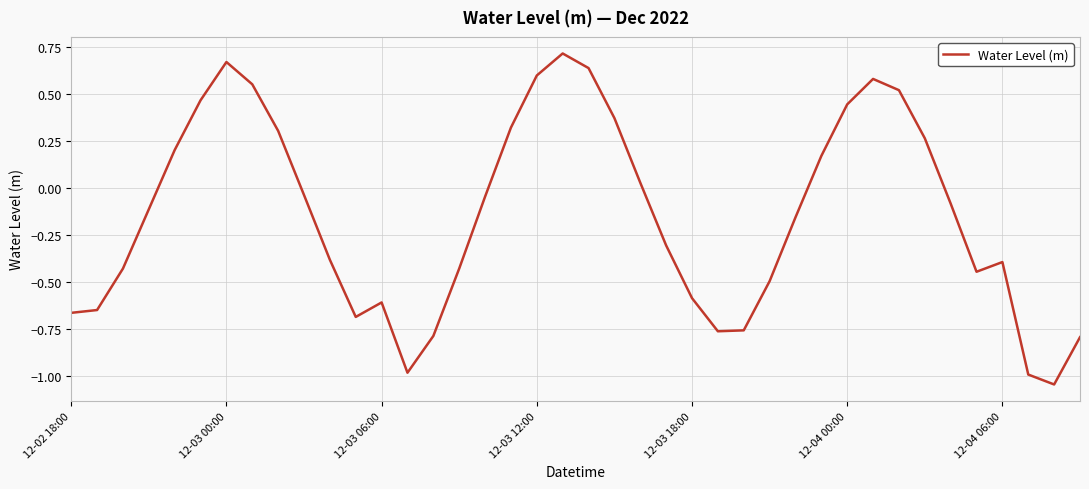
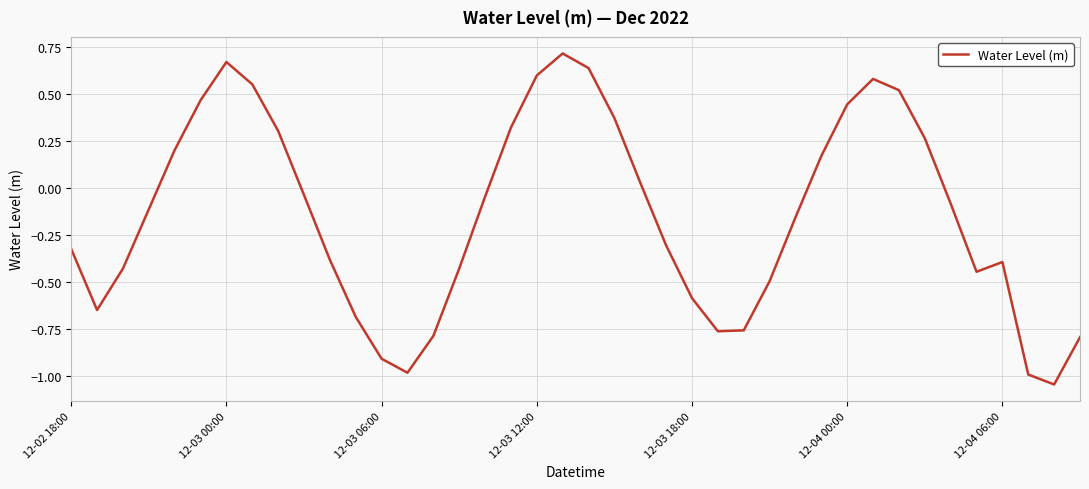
12-02 18:00: -0.66 -> -0.32
12-03 06:00: -0.61 -> -0.91
